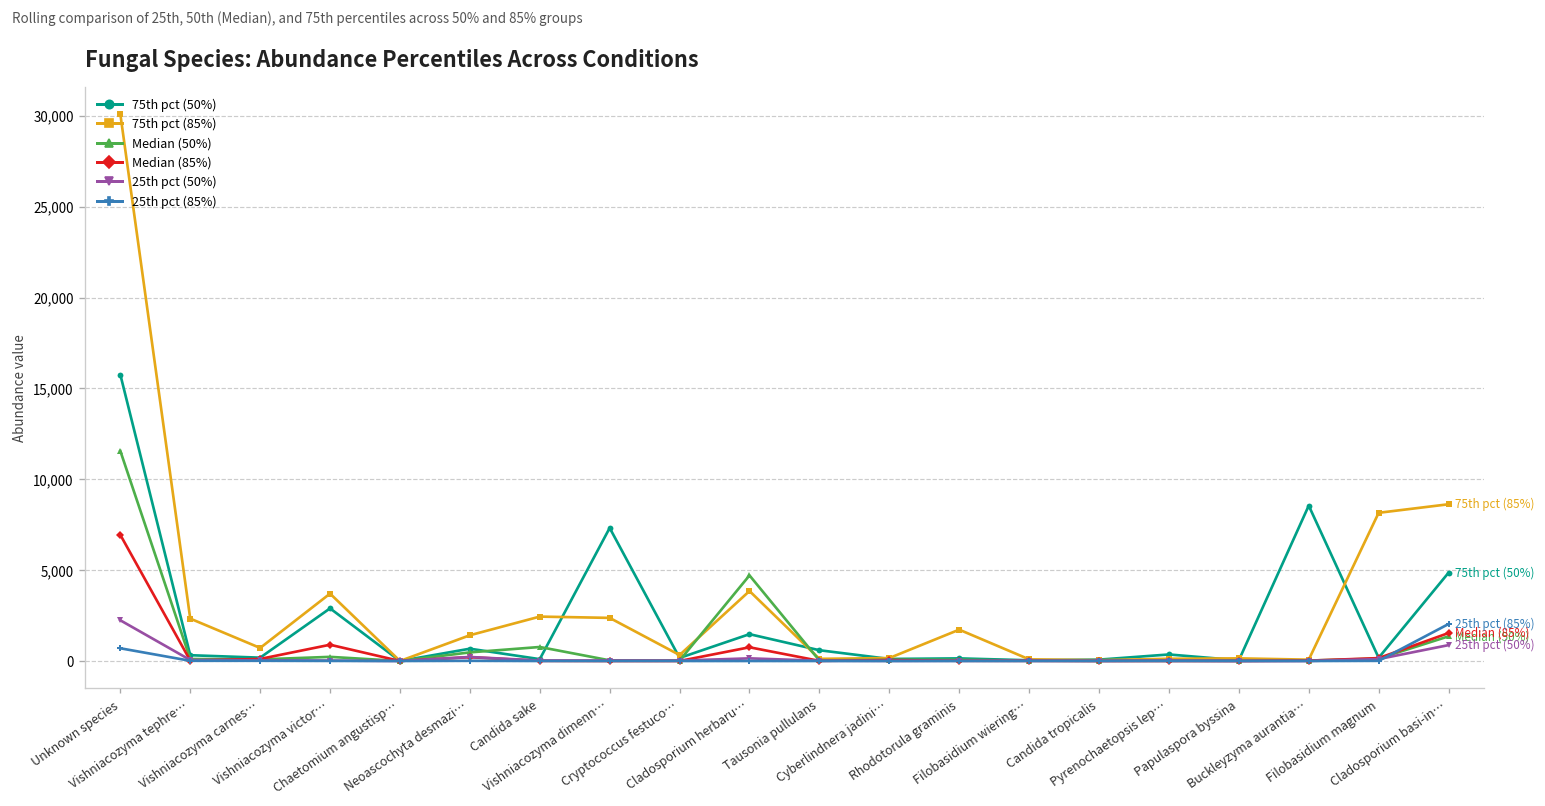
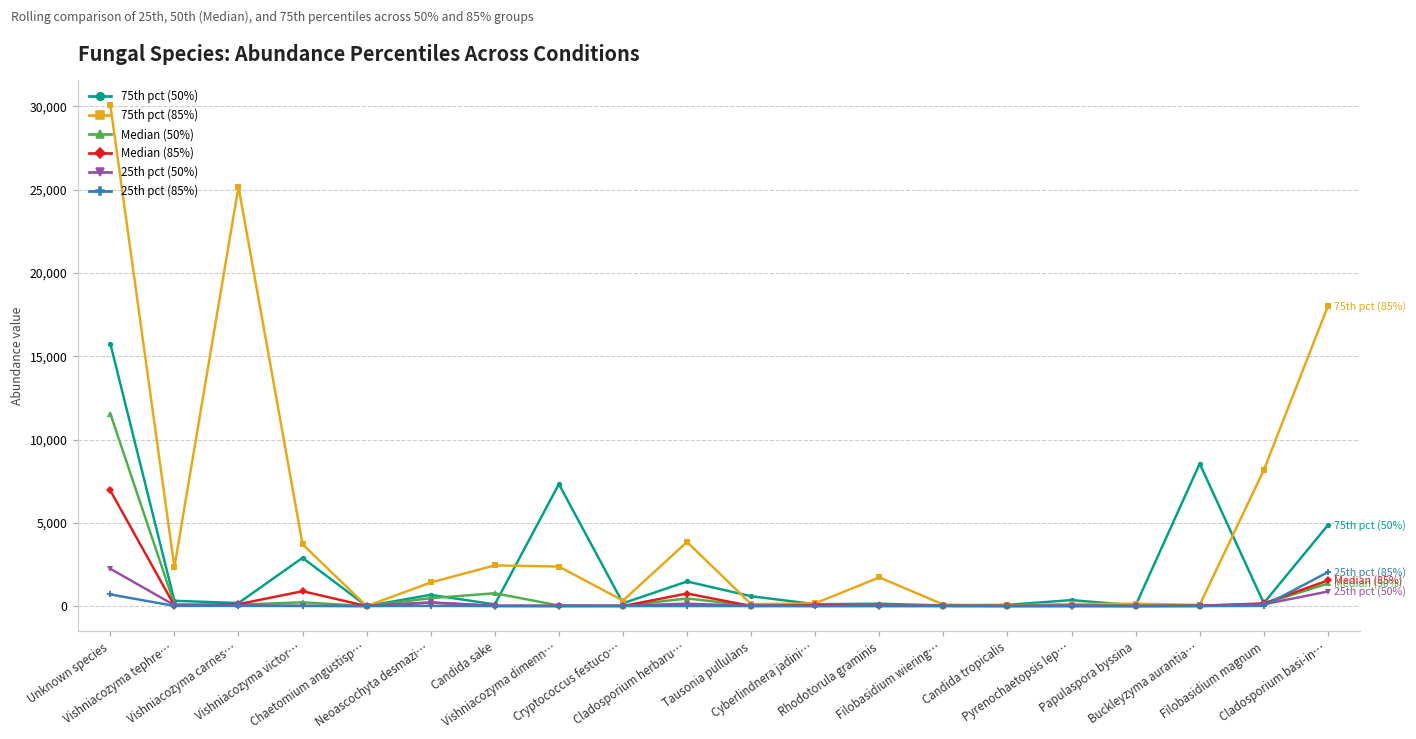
75th pct (85%), Vishniacozyma carnes…: 700 -> 25,200
Median (50%), Cladosporium herbaru…: 4,700 -> 500
75th pct (85%), Cladosporium basi-in…: 8,600 -> 18,000
